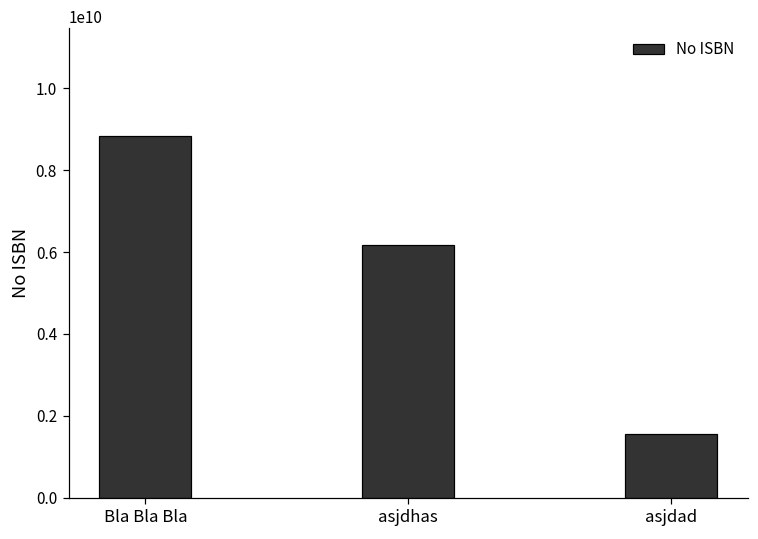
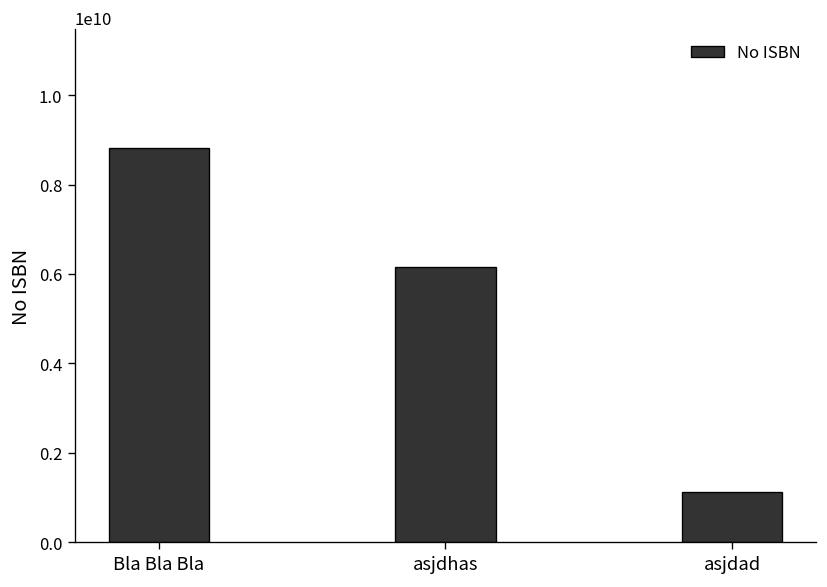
asjdad: 1500000000 -> 1100000000
